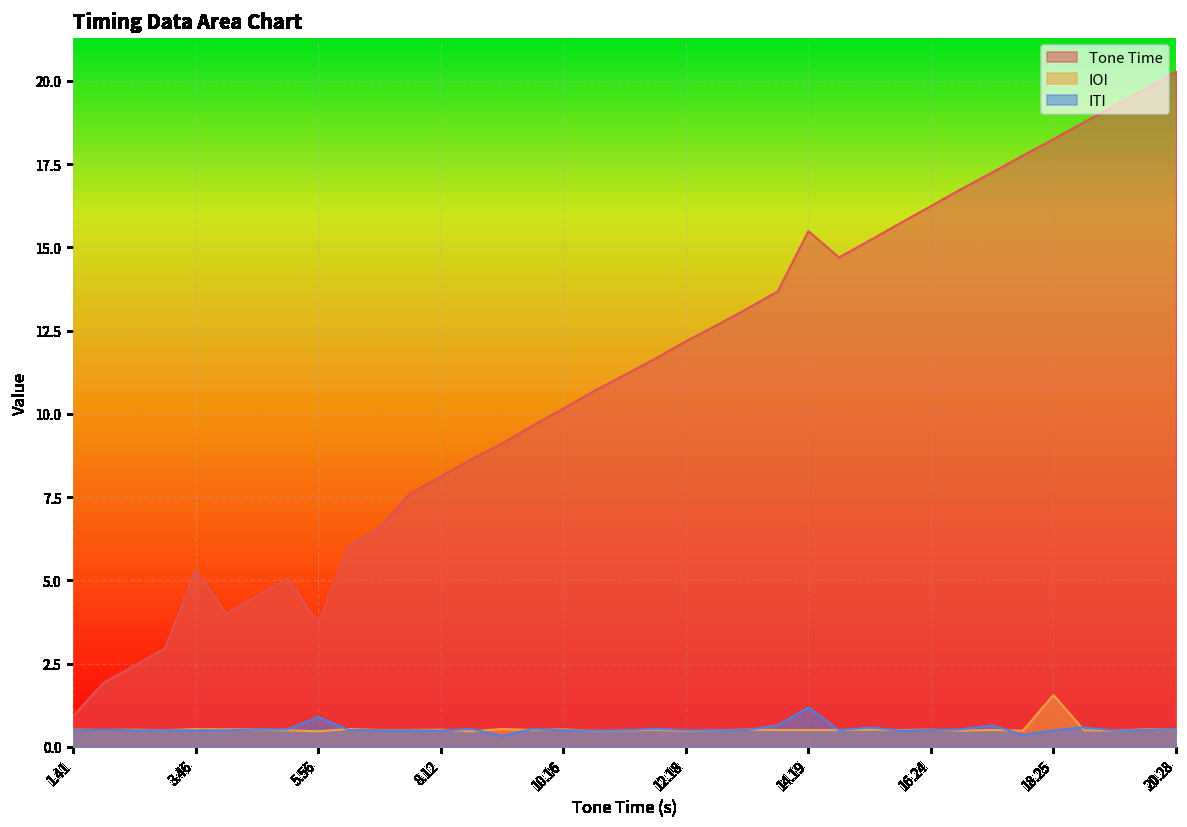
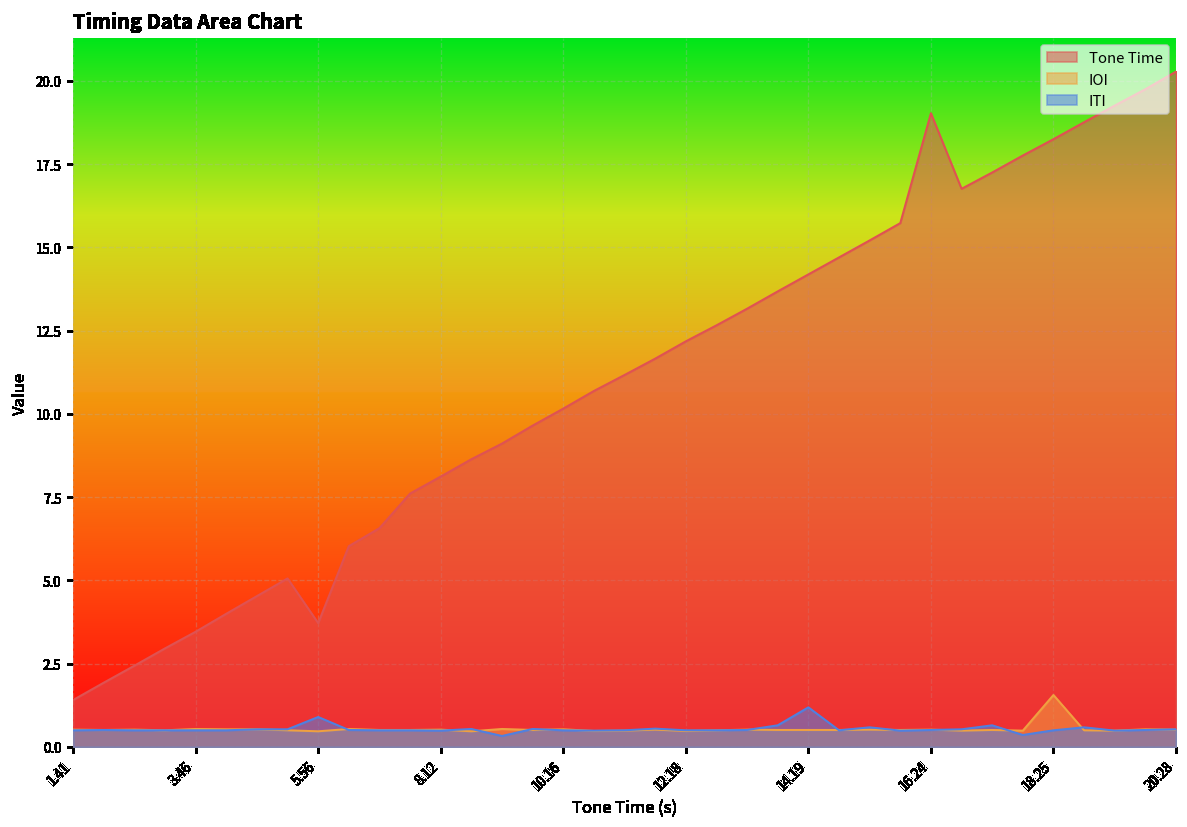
Tone Time, 1.41: 0.9 -> 1.4
Tone Time, 3.46: 5.3 -> 3.5
Tone Time, 14.19: 15.5 -> 14.2
Tone Time, 16.24: 16.2 -> 19.0
